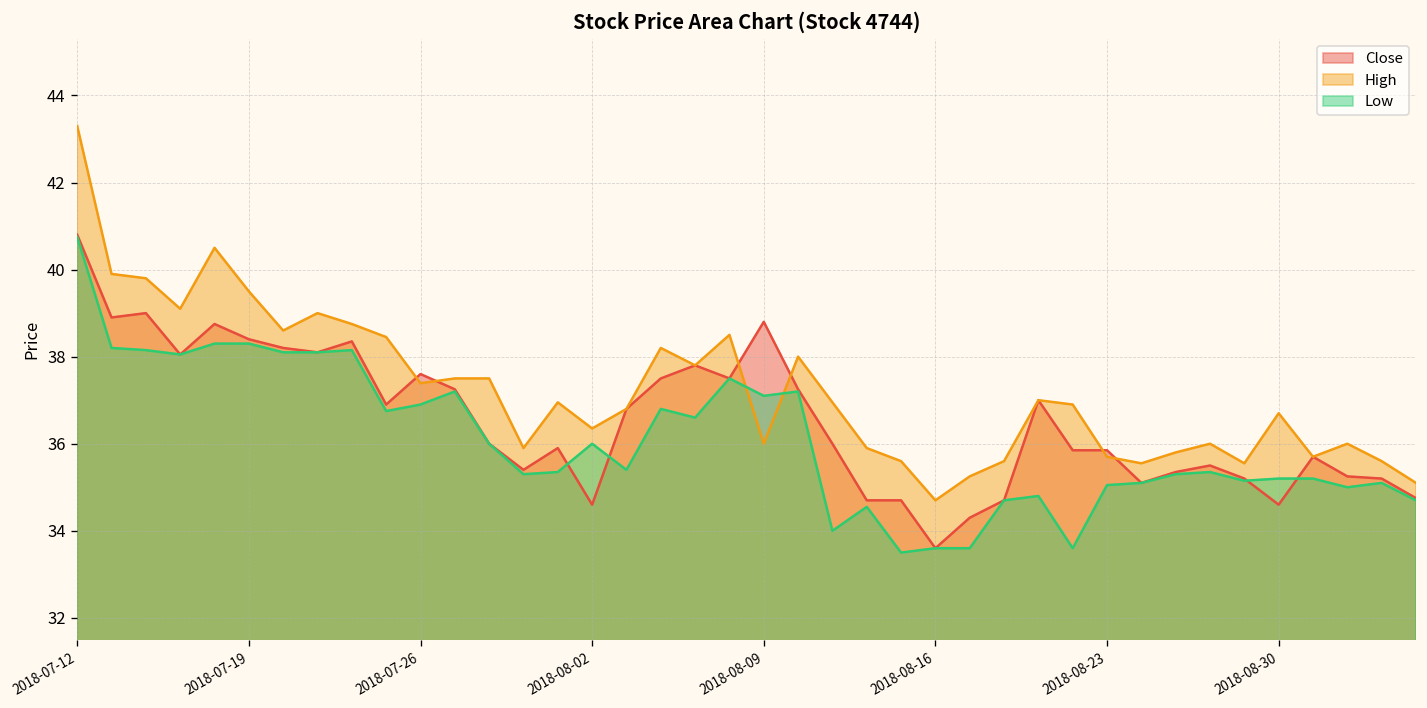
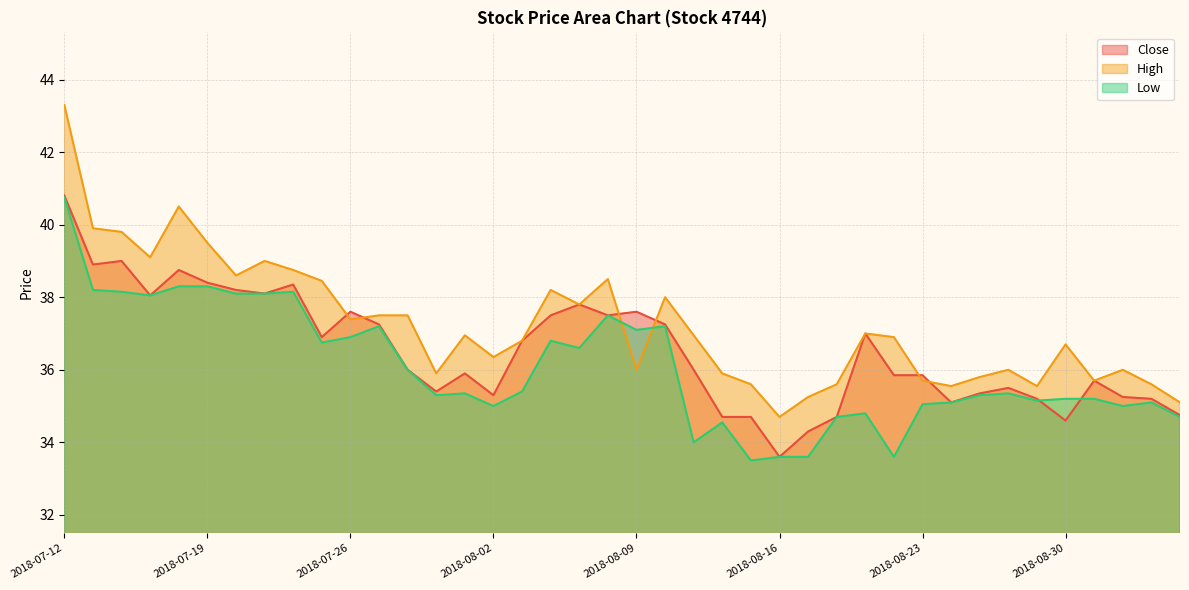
Close, 2018-08-02: 34.6 -> 35.3
Low, 2018-08-02: 36 -> 35
Close, 2018-08-09: 38.8 -> 37.6
